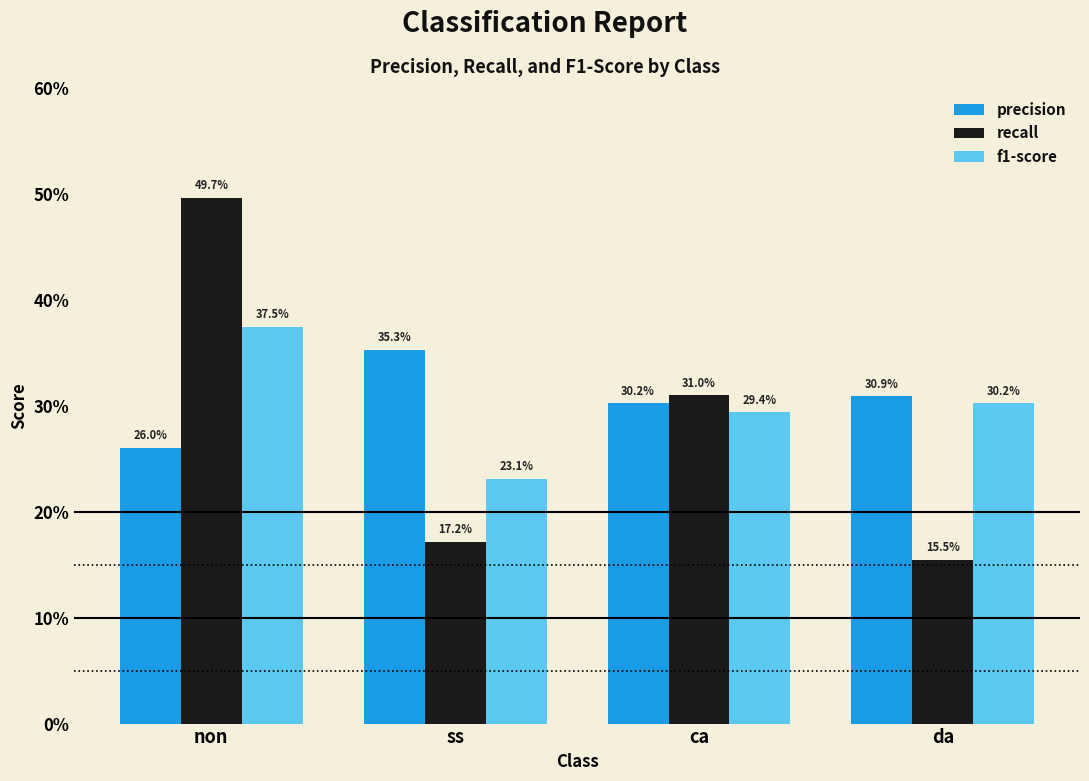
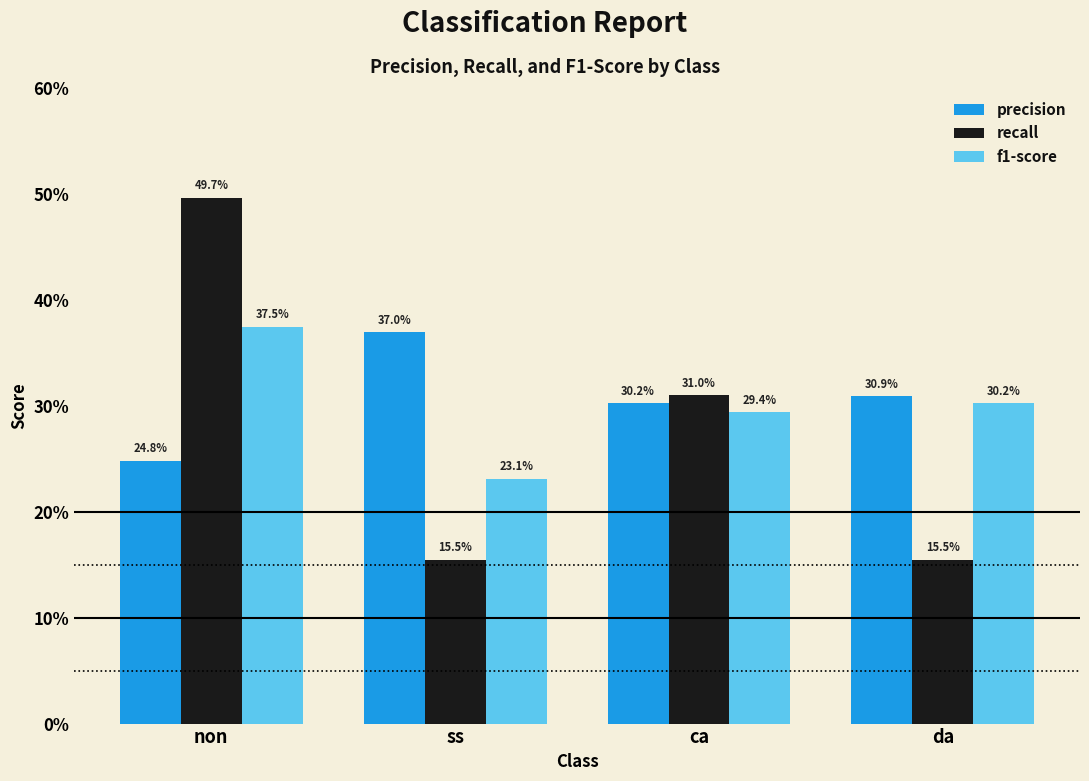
precision, non: 26.0% -> 24.8%
precision, ss: 35.3% -> 37.0%
recall, ss: 17.2% -> 15.5%
